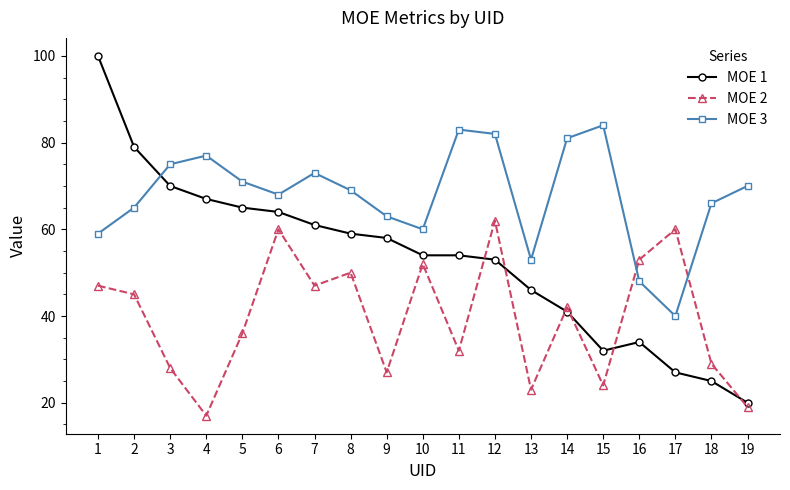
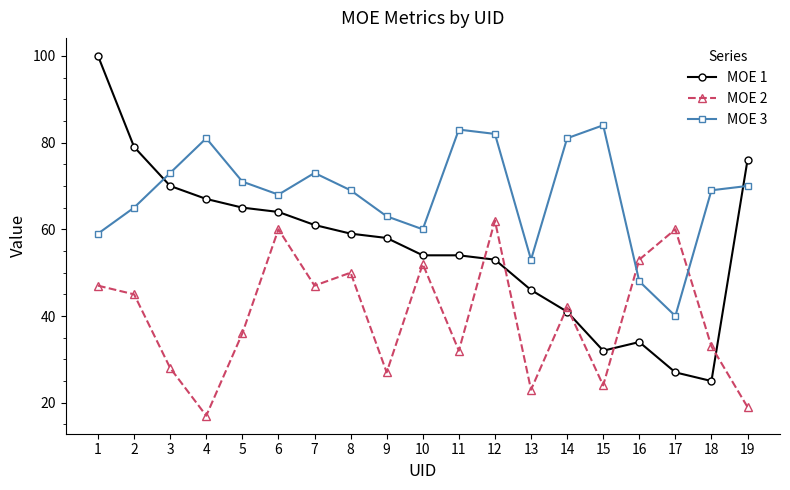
MOE 3, 3: 75 -> 73
MOE 3, 4: 77 -> 81
MOE 2, 18: 29 -> 33
MOE 3, 18: 66 -> 69
MOE 1, 19: 20 -> 76
